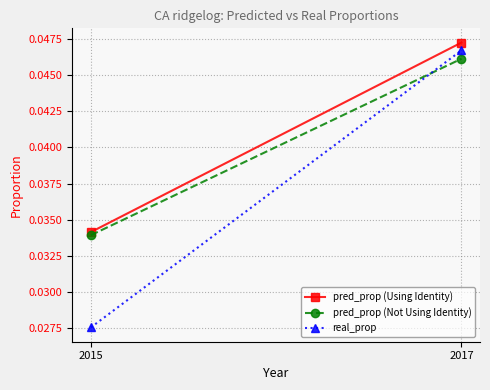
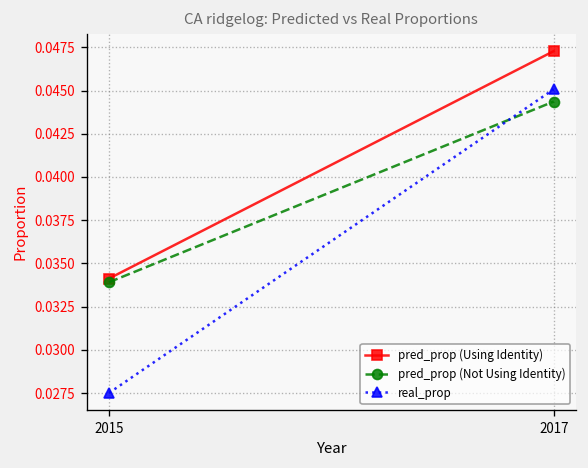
pred_prop (Not Using Identity), 2017: 0.0462 -> 0.0444
real_prop, 2017: 0.0467 -> 0.0451
